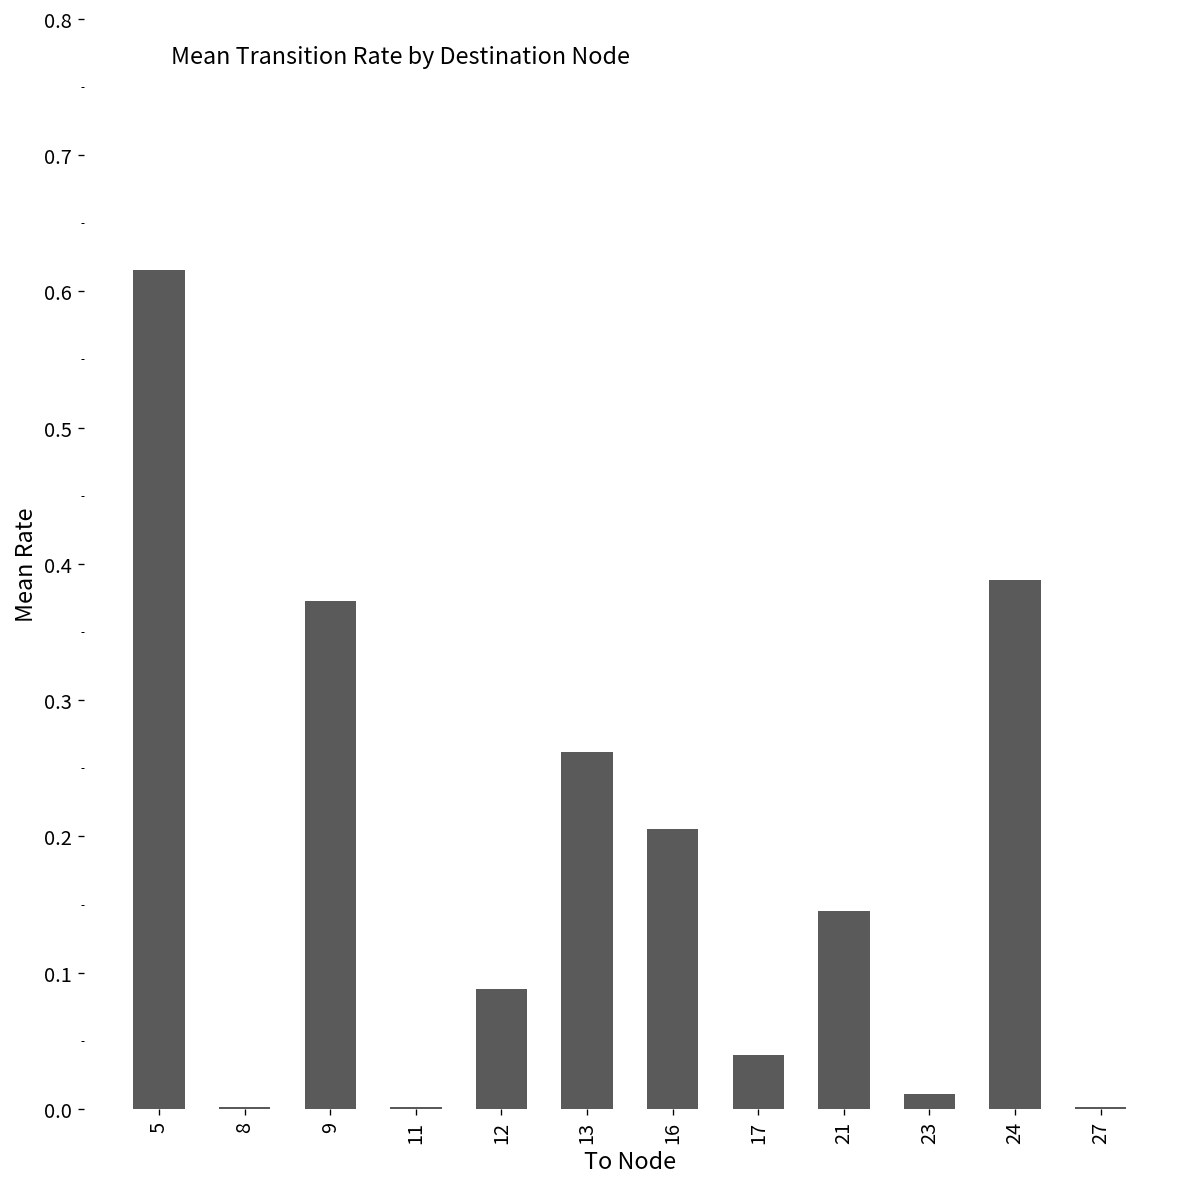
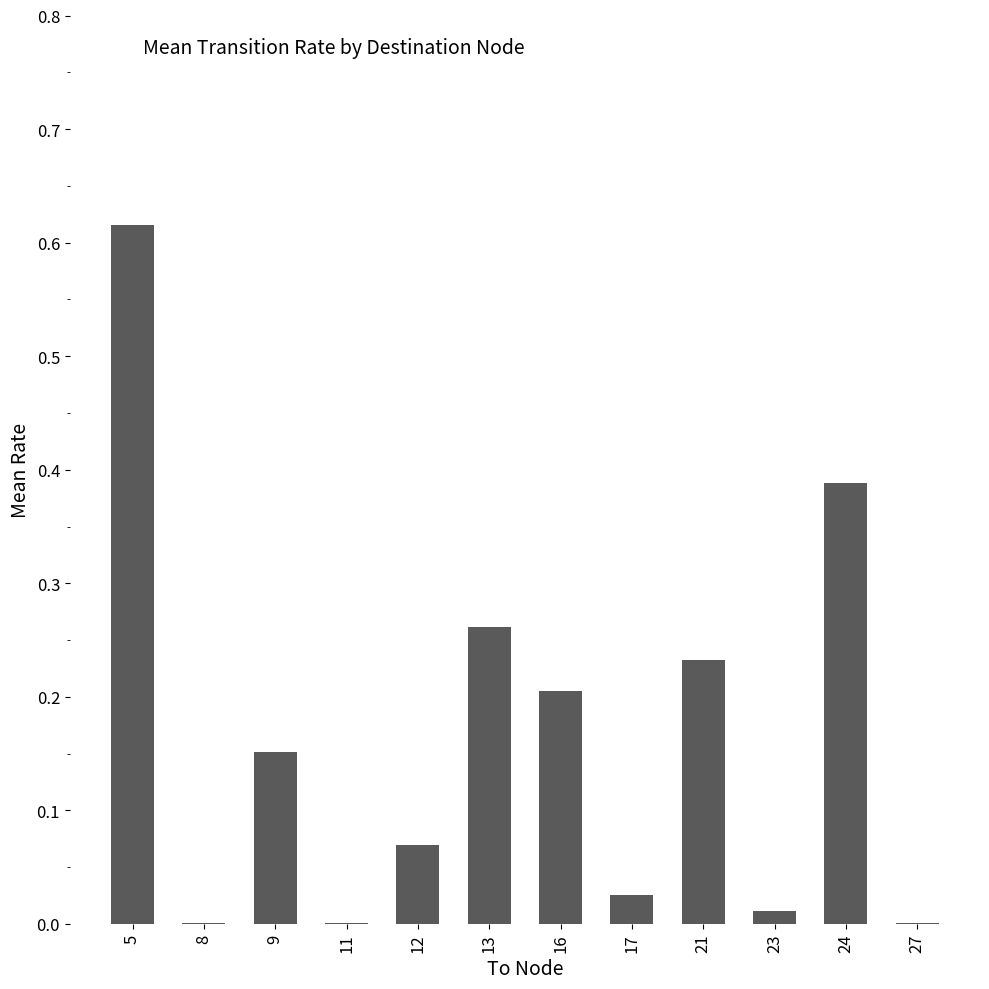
9: 0.373 -> 0.152
12: 0.088 -> 0.069
17: 0.040 -> 0.025
21: 0.145 -> 0.233
